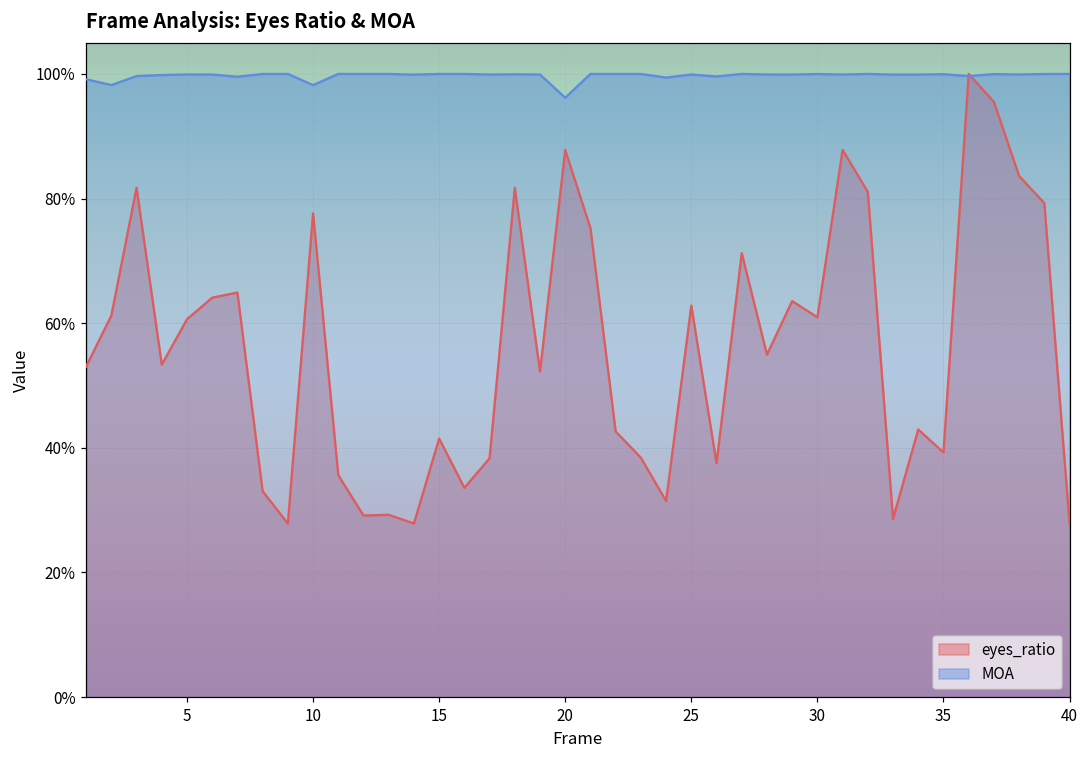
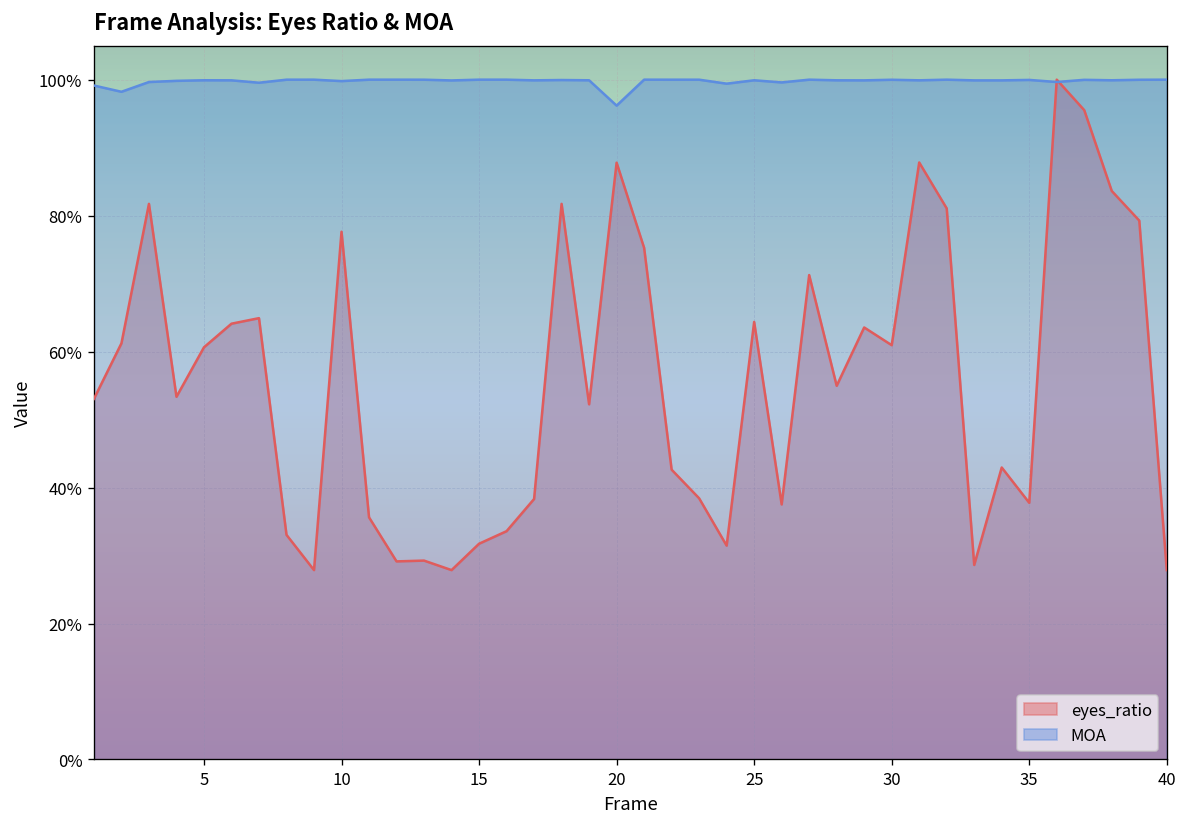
MOA, 10: 98% -> 100%
eyes_ratio, 15: 41% -> 32%
eyes_ratio, 25: 63% -> 64%
eyes_ratio, 35: 39% -> 38%
